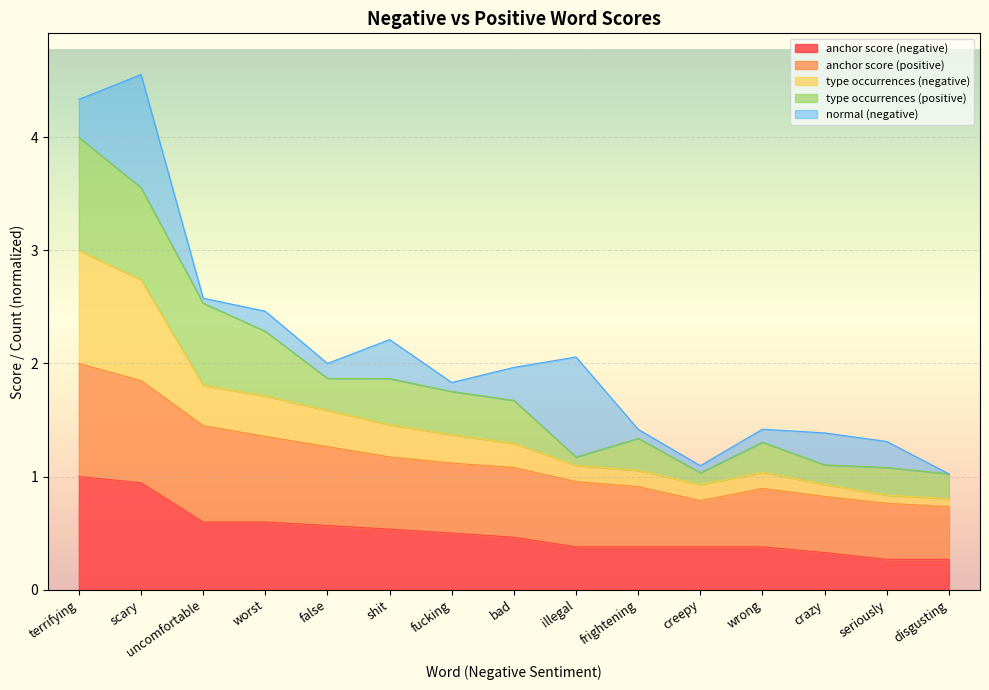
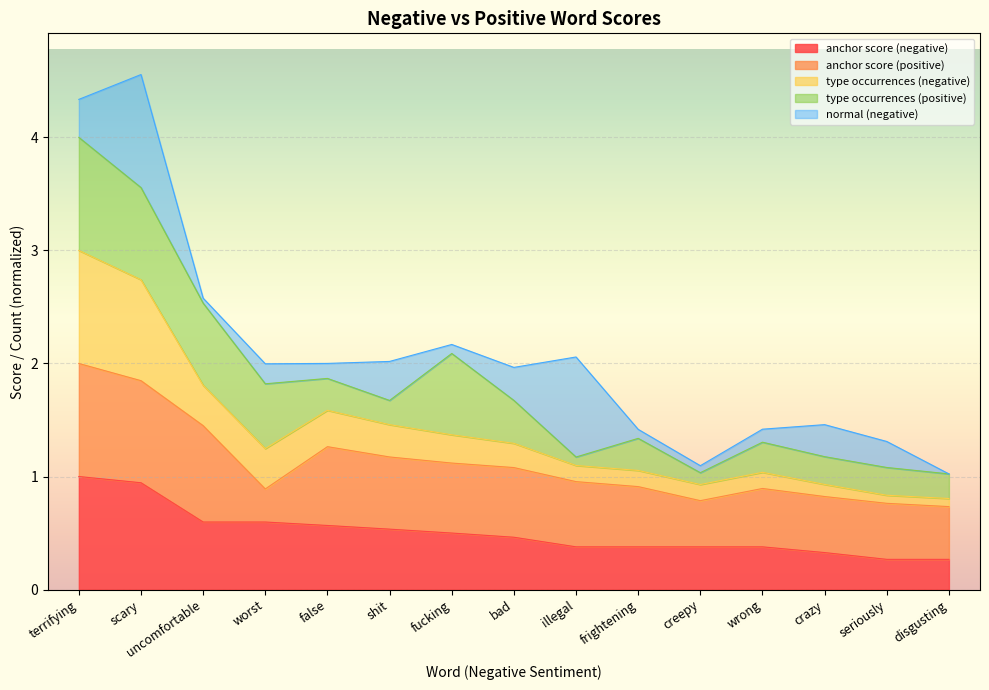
anchor score (positive), worst: 0.76 -> 0.29
type occurrences (positive), shit: 0.41 -> 0.21
type occurrences (positive), fucking: 0.38 -> 0.72
type occurrences (positive), crazy: 0.17 -> 0.25
